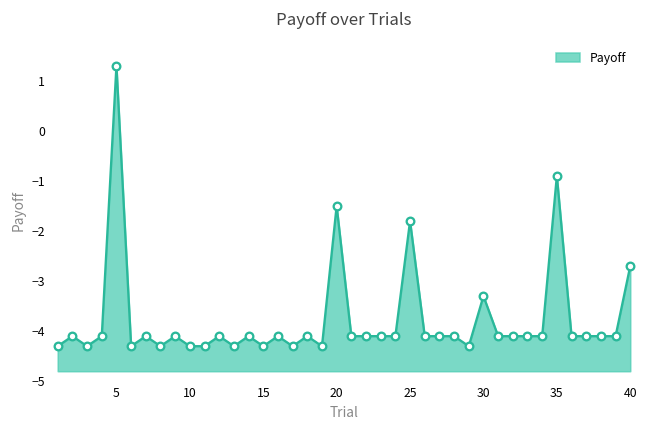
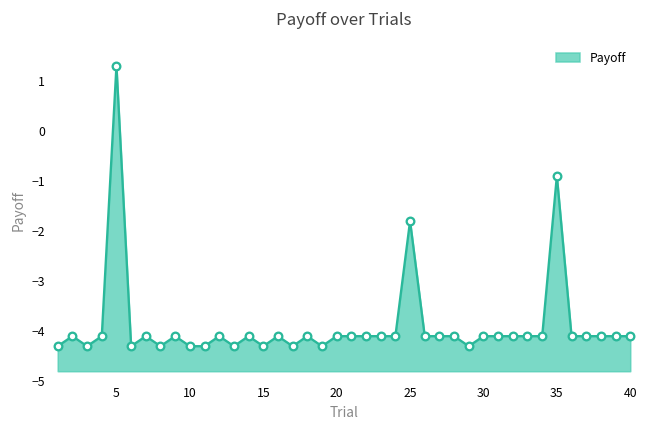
20: -1.5 -> -4.1
30: -3.3 -> -4.1
40: -2.7 -> -4.1
